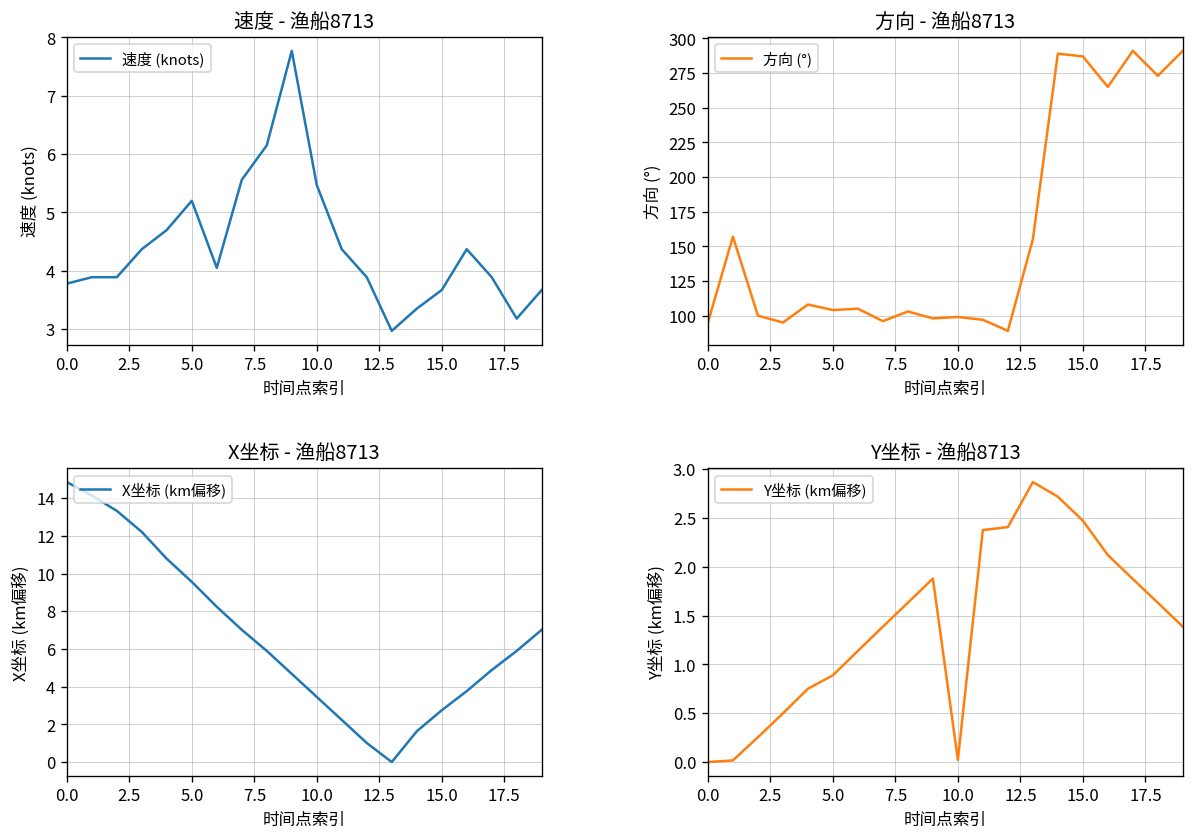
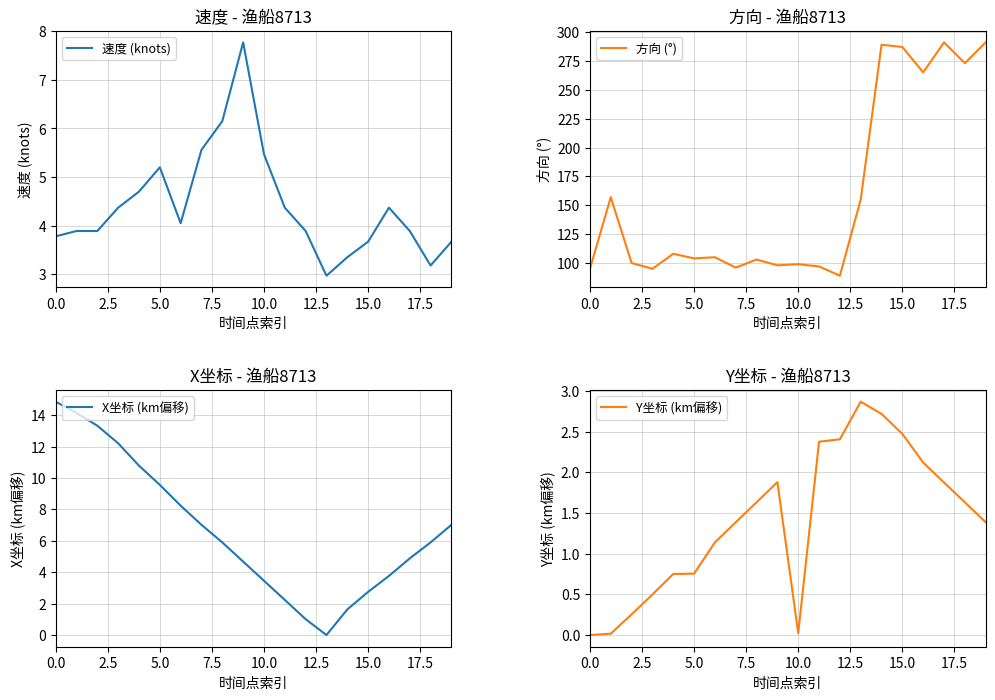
Y坐标 - 渔船8713, 5.0: 0.9 -> 0.8
